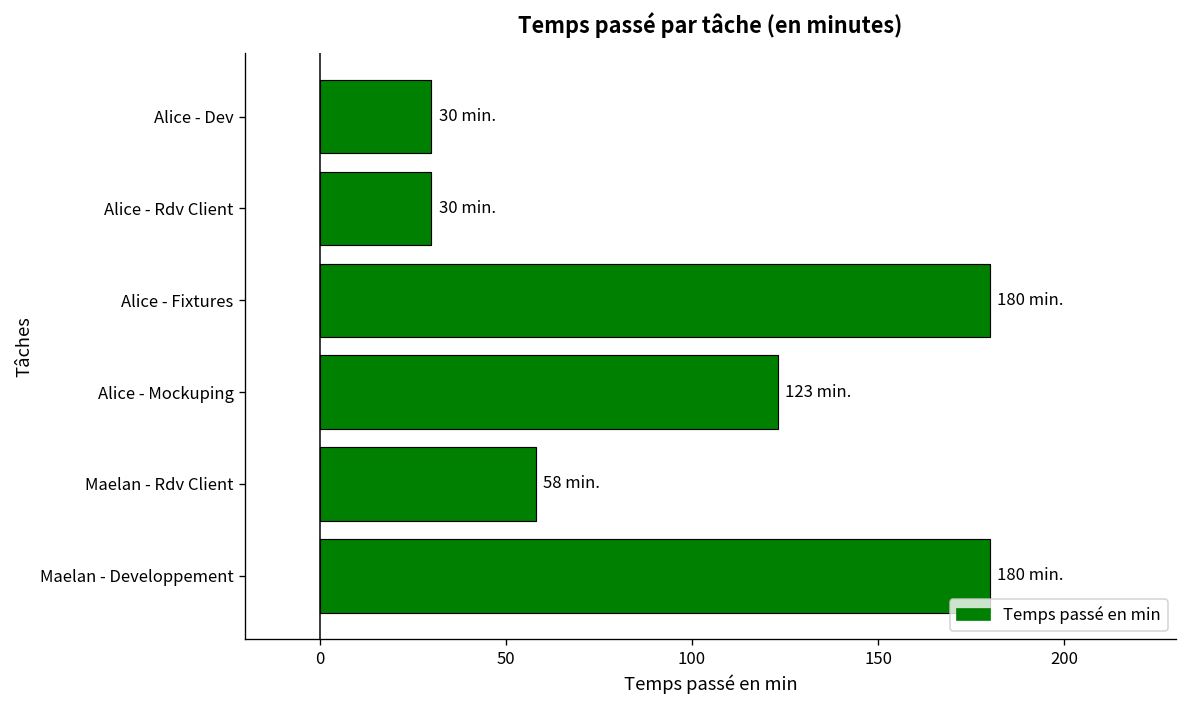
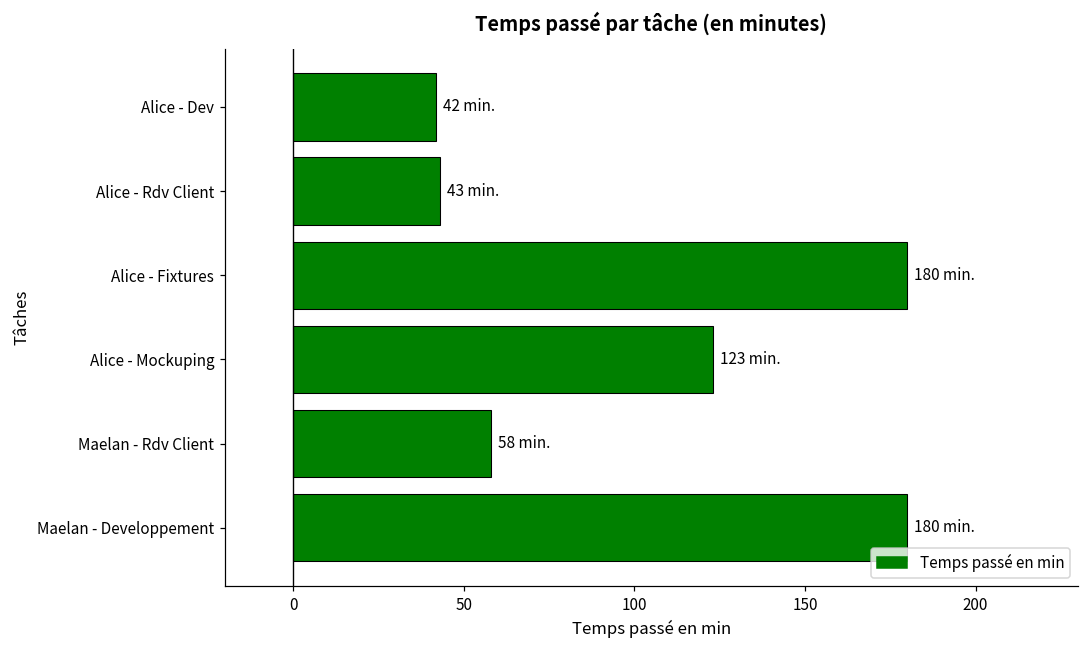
Alice - Dev: 30 -> 42
Alice - Rdv Client: 30 -> 43
